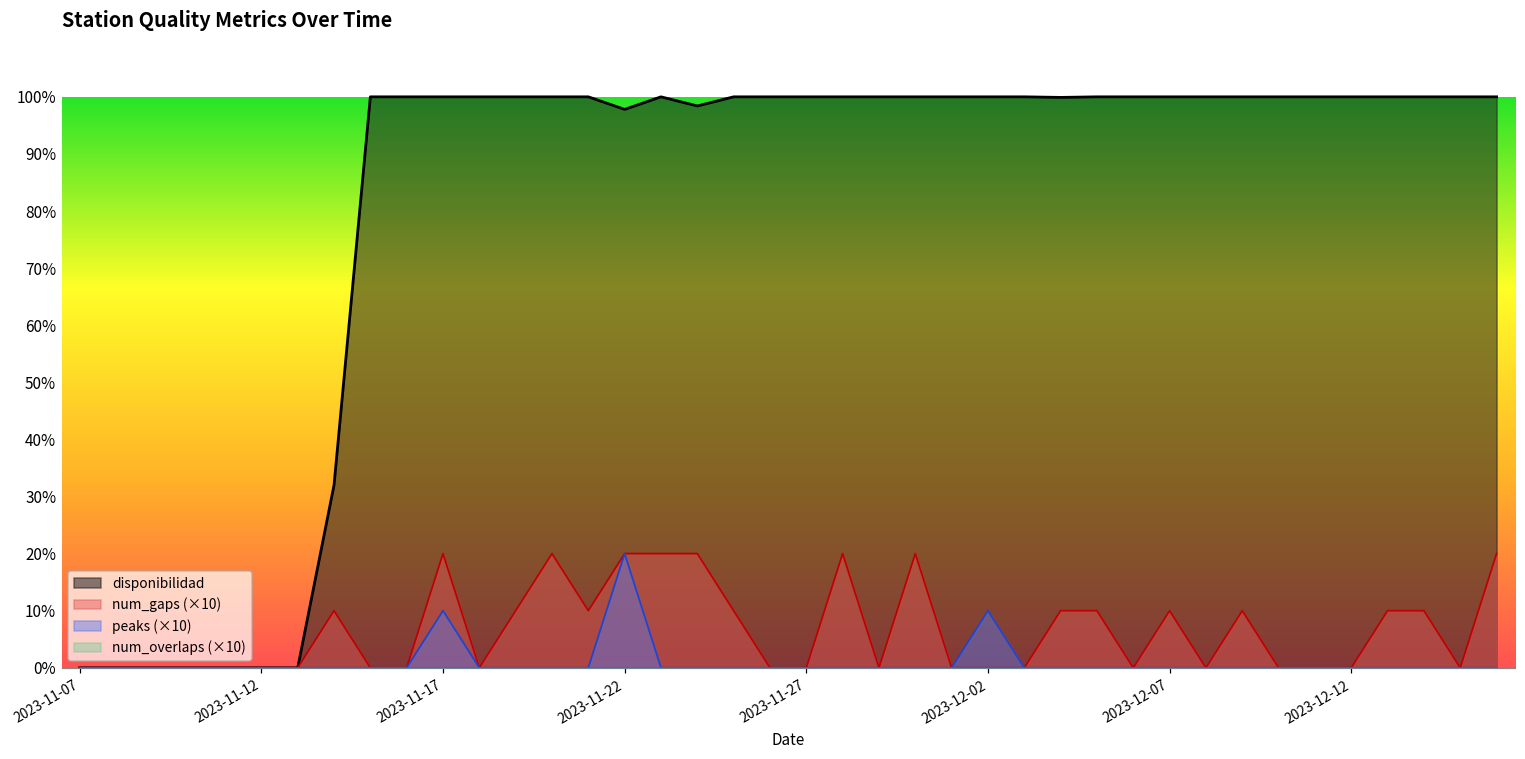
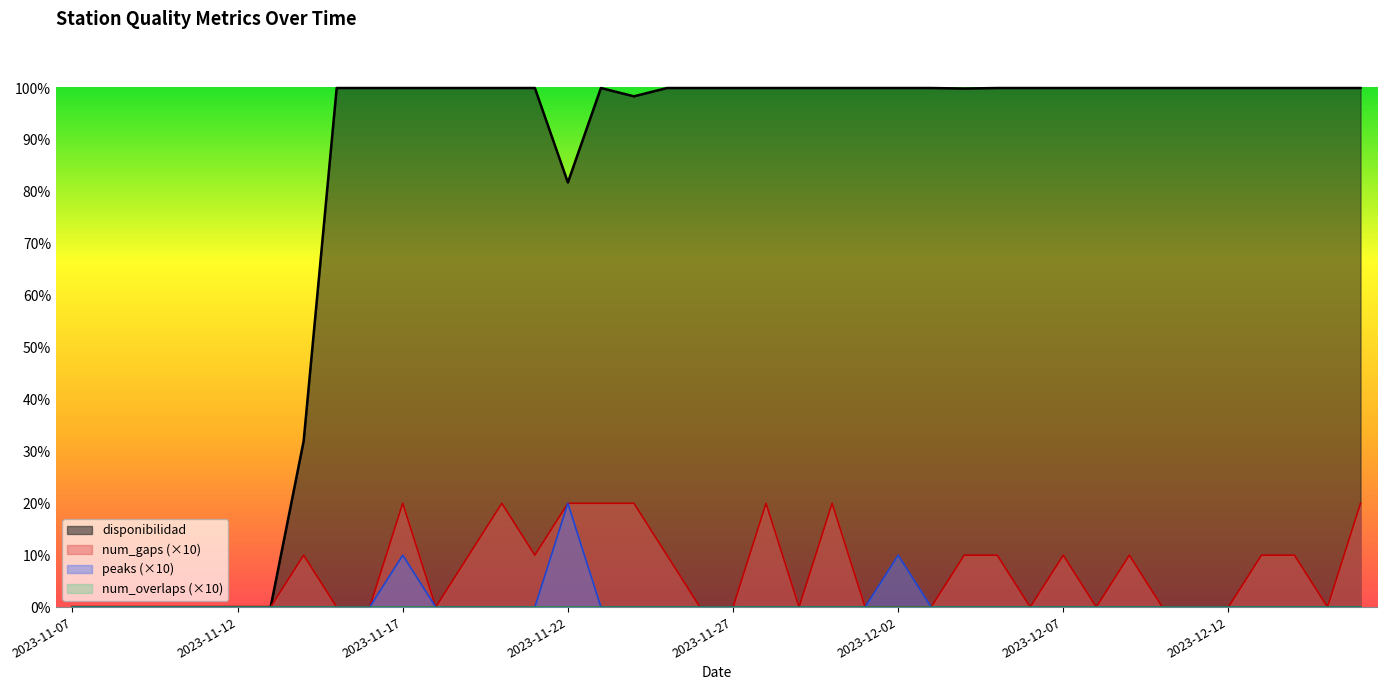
disponibilidad, 2023-11-22: 98% -> 82%
